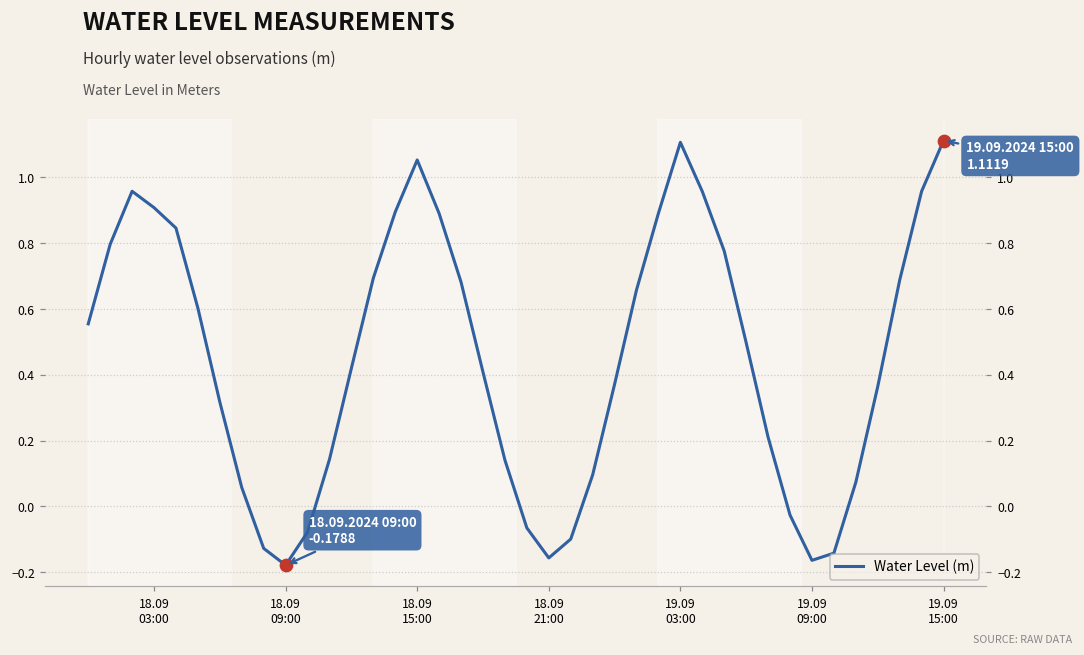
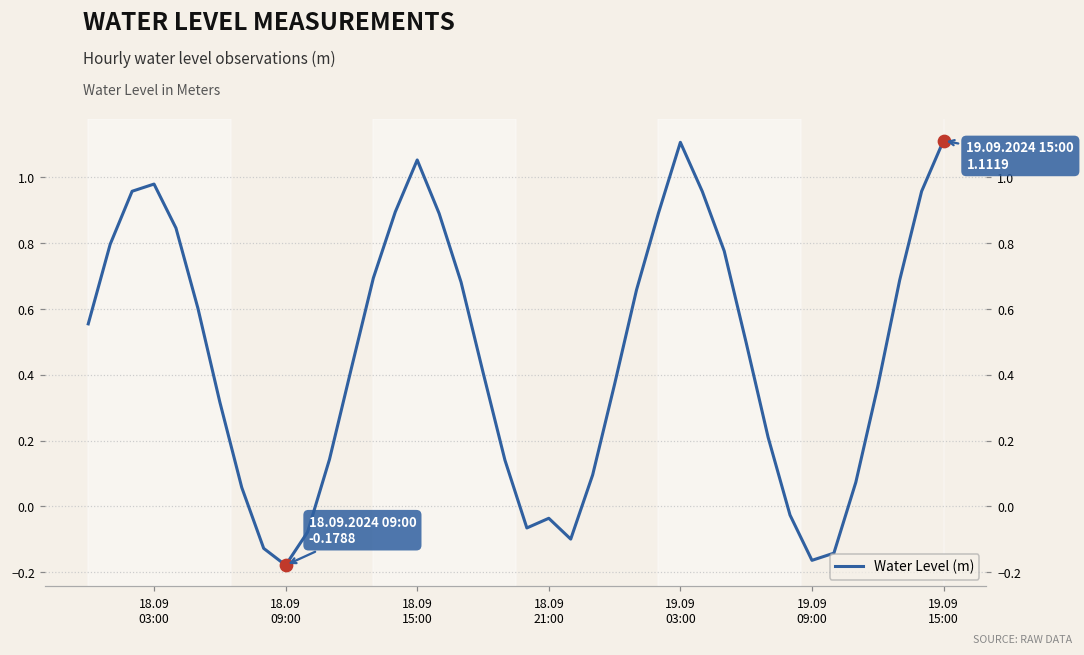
Water Level (m), 18.09 03:00: 0.91 -> 0.98
Water Level (m), 18.09 21:00: -0.16 -> -0.04
